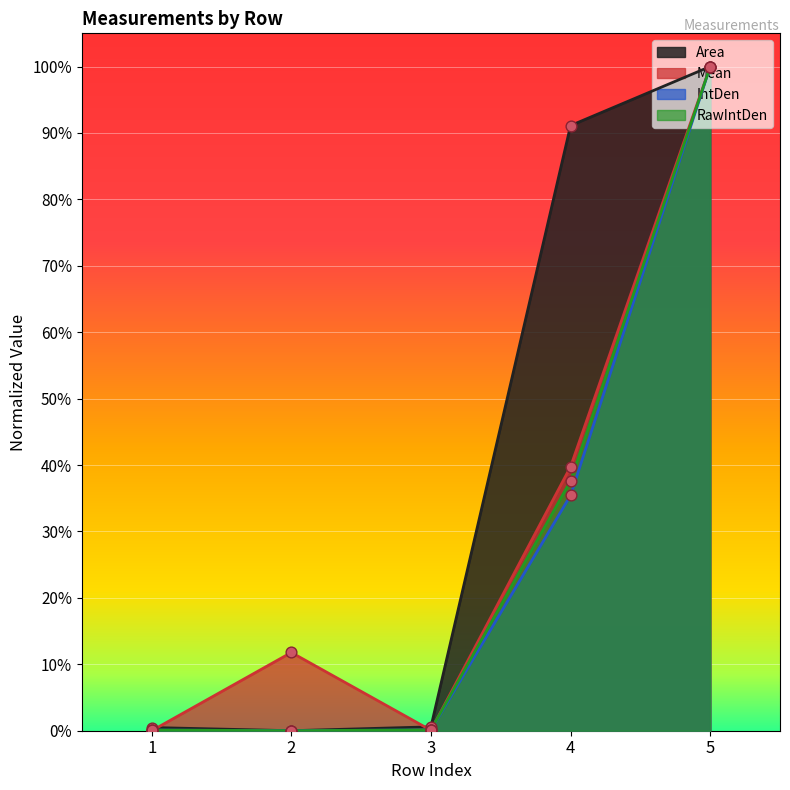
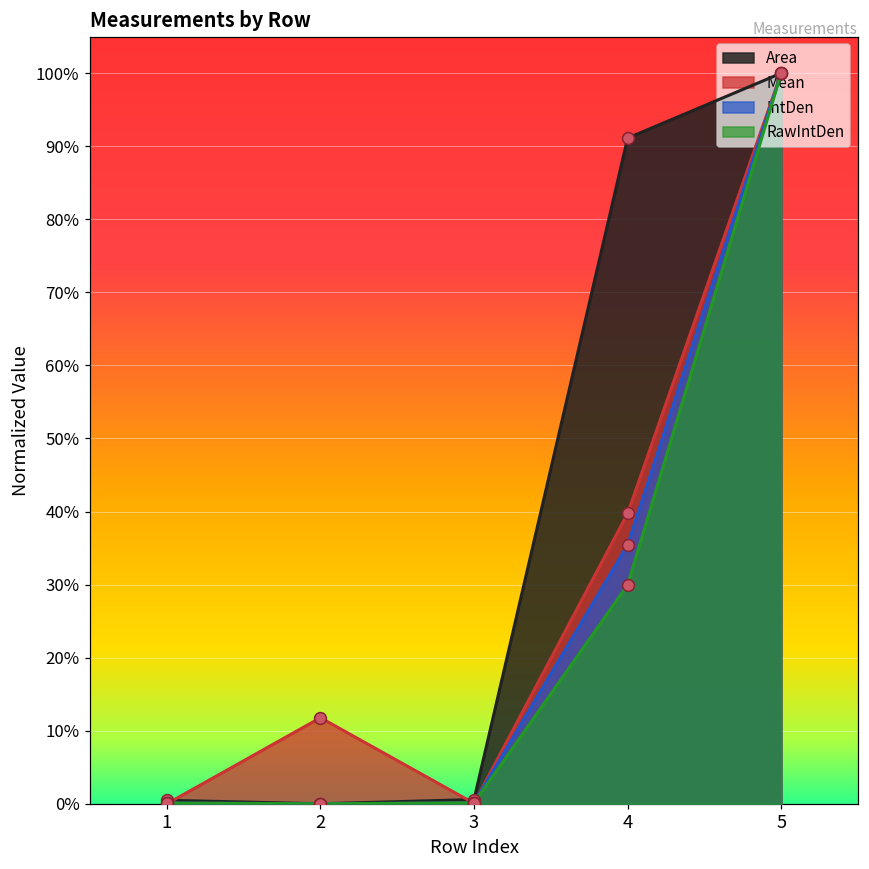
RawIntDen, 4: 38% -> 30%
